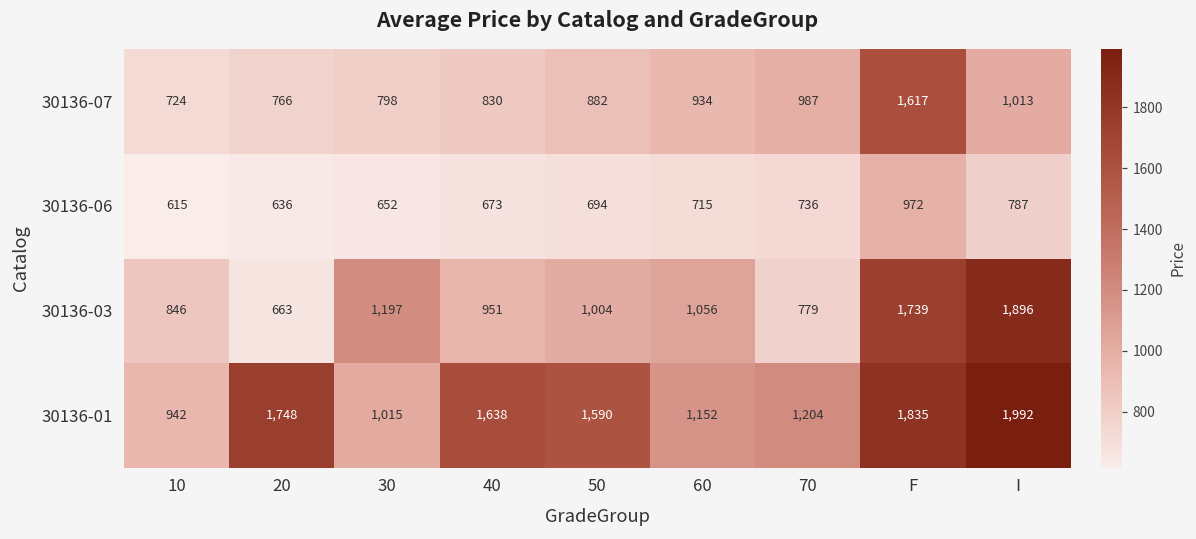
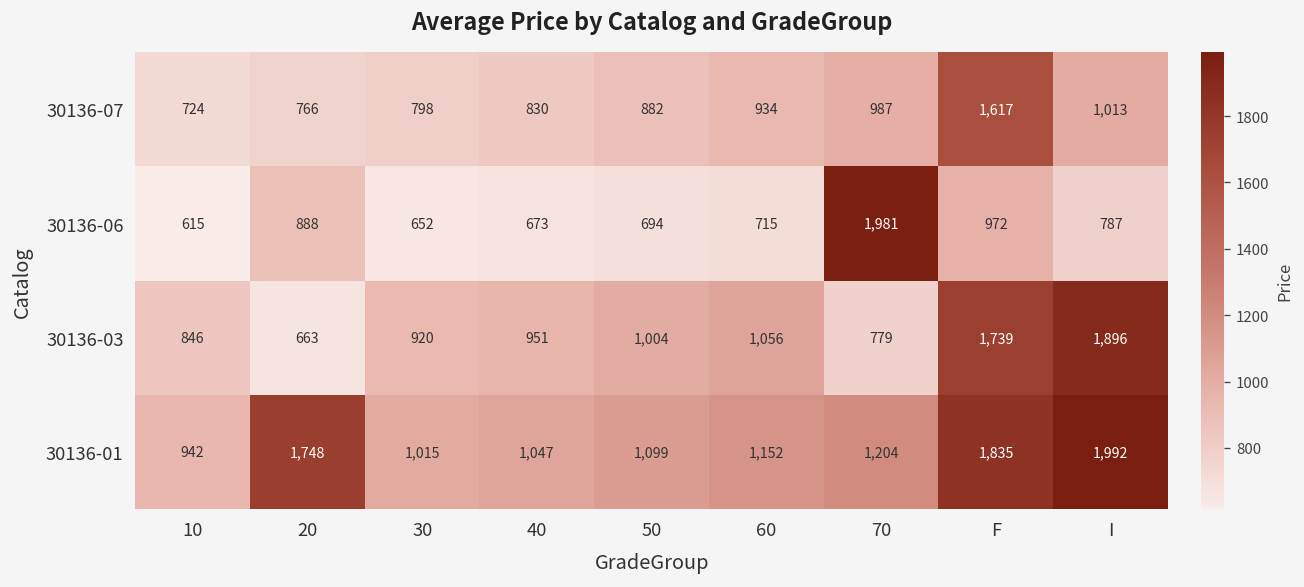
30136-06, 20: 636 -> 888
30136-06, 70: 736 -> 1,981
30136-03, 30: 1,197 -> 920
30136-01, 40: 1,638 -> 1,047
30136-01, 50: 1,590 -> 1,099
